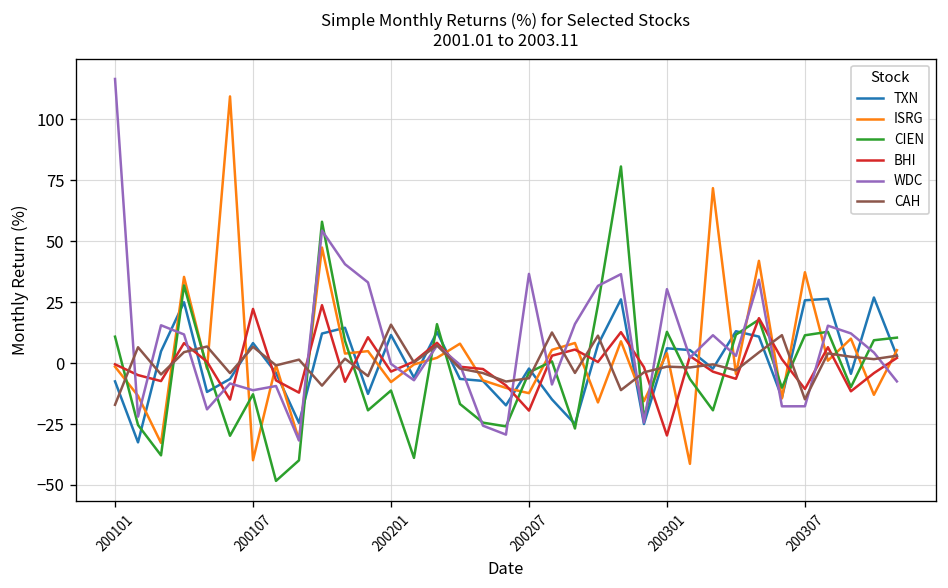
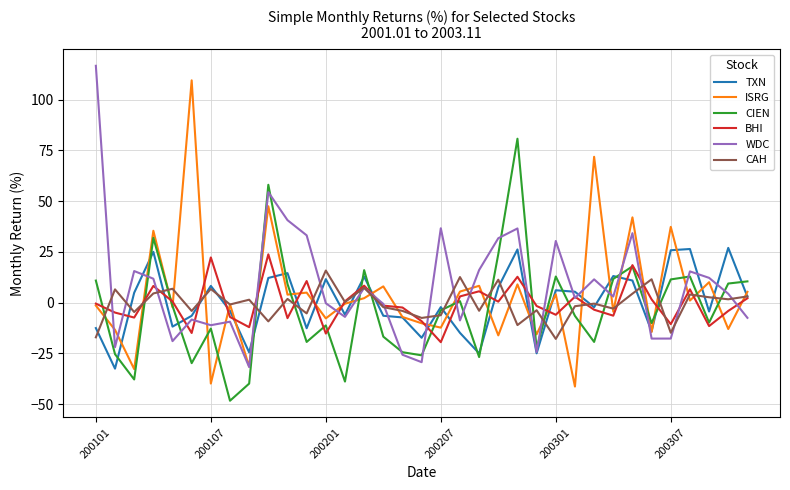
TXN, 200101: -8 -> -13
BHI, 200201: -3 -> -15
BHI, 200301: -30 -> -6
CAH, 200301: -1 -> -18
